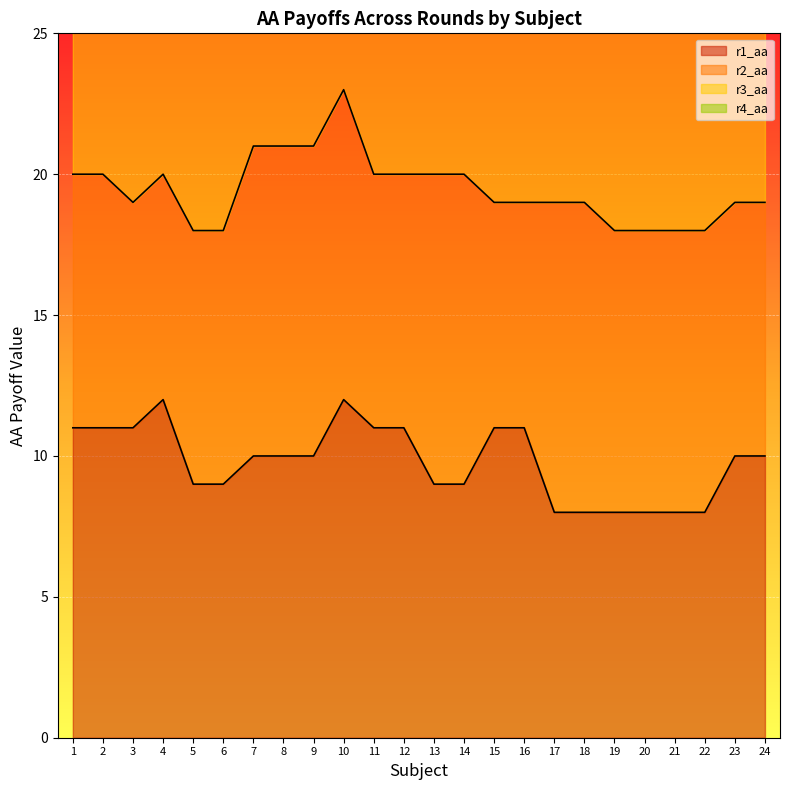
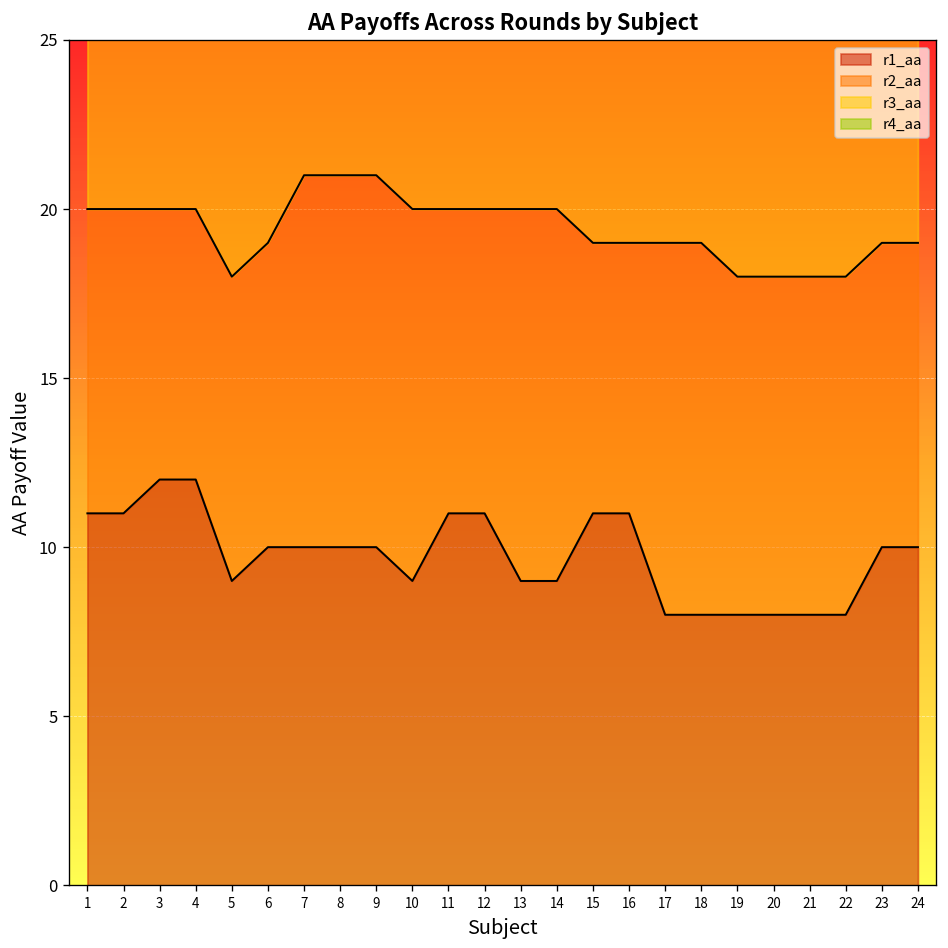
r1_aa, 3: 11 -> 12
r1_aa, 6: 9 -> 10
r1_aa, 10: 12 -> 9
